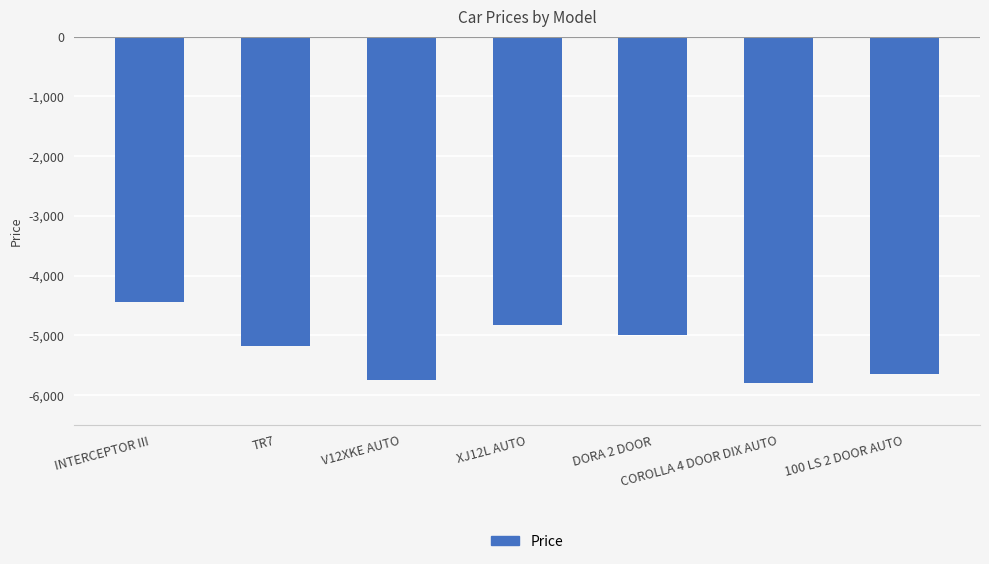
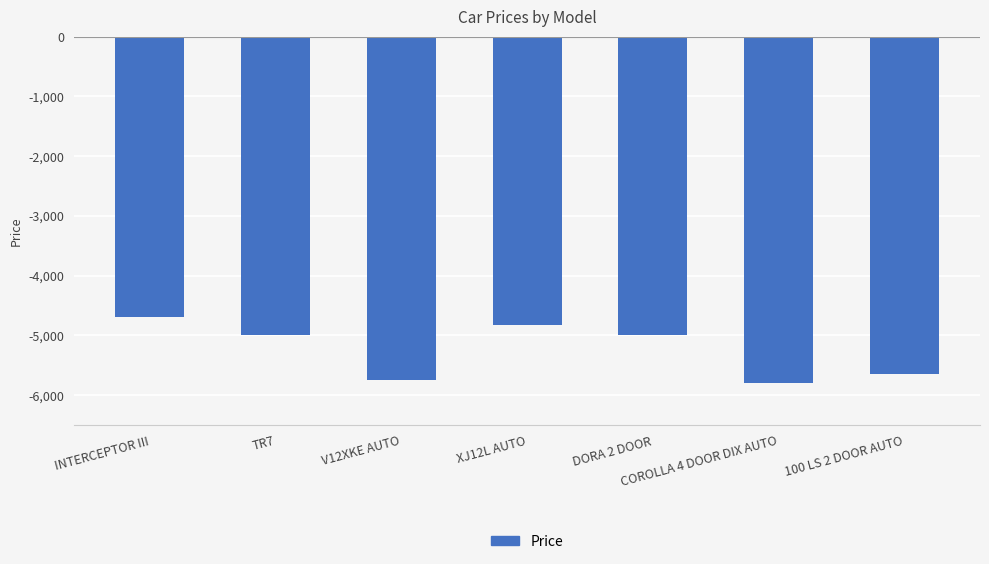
INTERCEPTOR III: -4,400 -> -4,700
TR7: -5,200 -> -5,000
